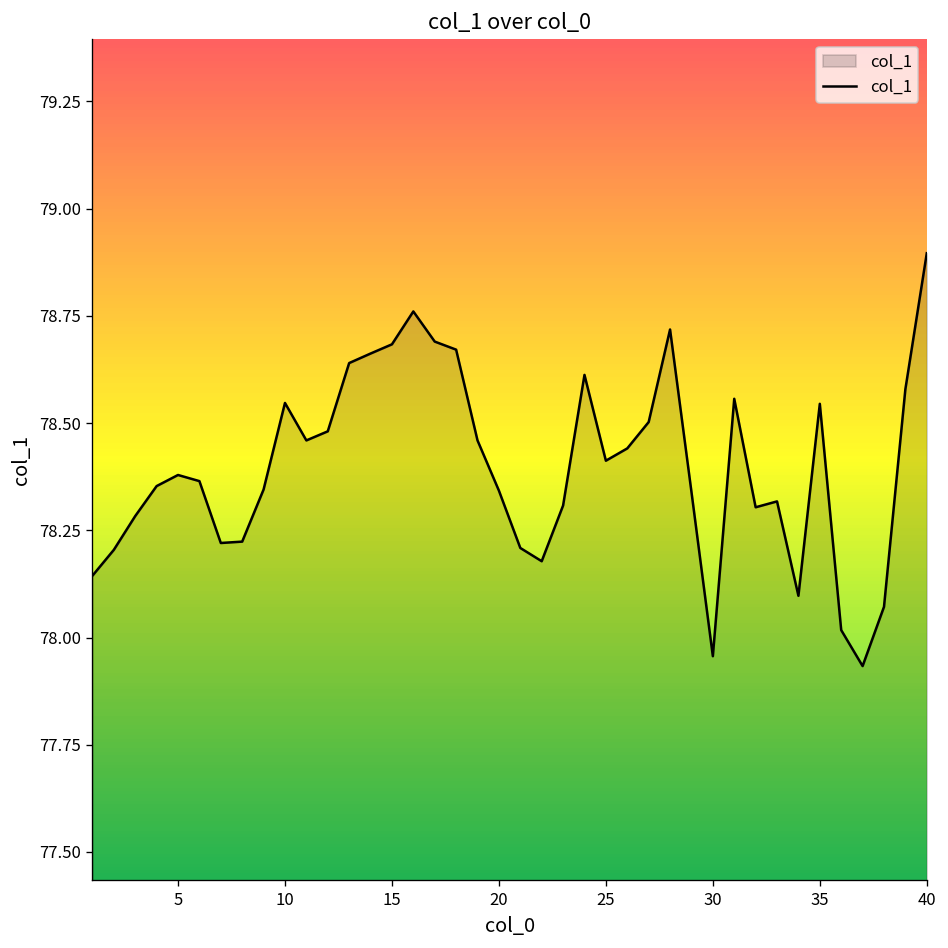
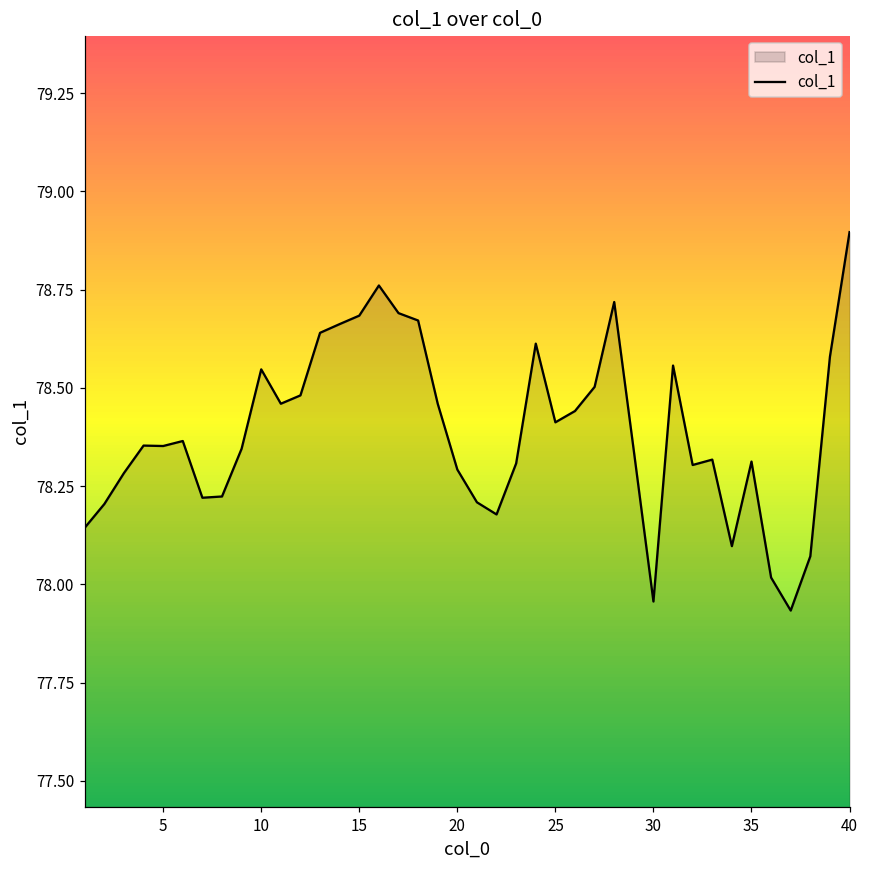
5: 78.38 -> 78.35
20: 78.34 -> 78.29
35: 78.55 -> 78.31
